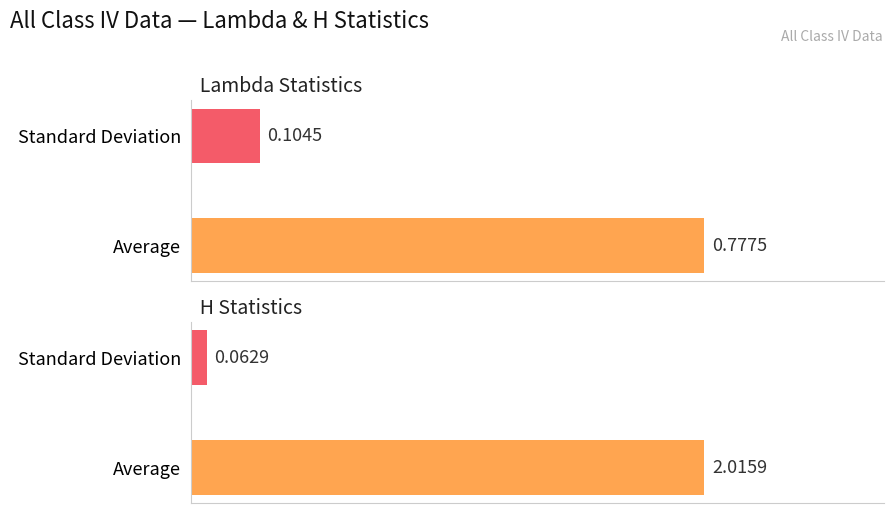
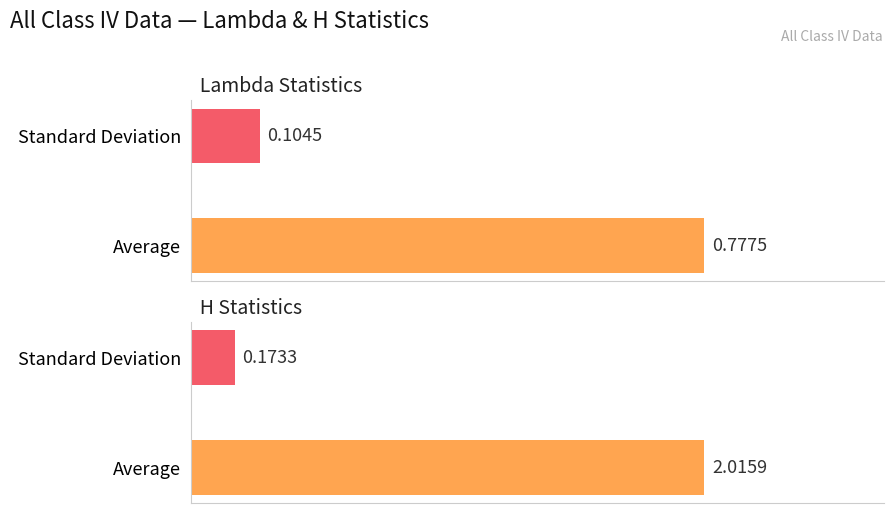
H Statistics, Standard Deviation: 0.0629 -> 0.1733
